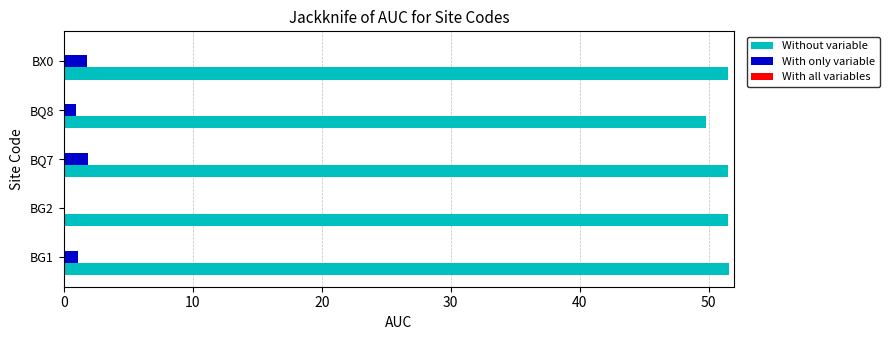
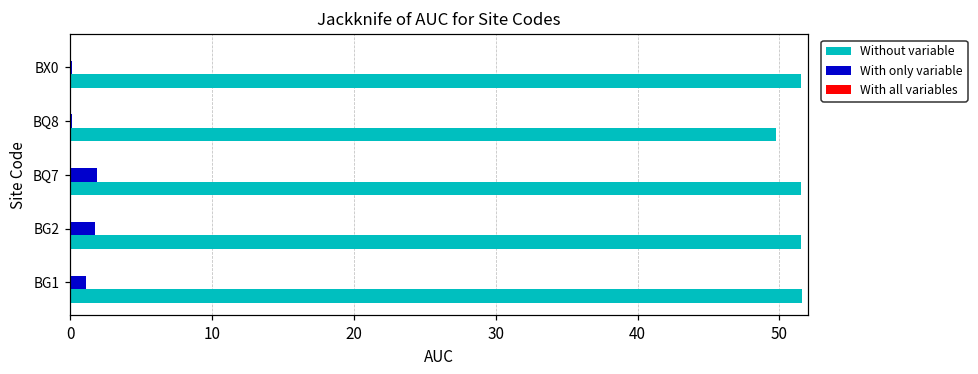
With only variable, BX0: 1.8 -> 0.2
With only variable, BQ8: 1.0 -> 0.1
With only variable, BG2: 0.1 -> 1.7
